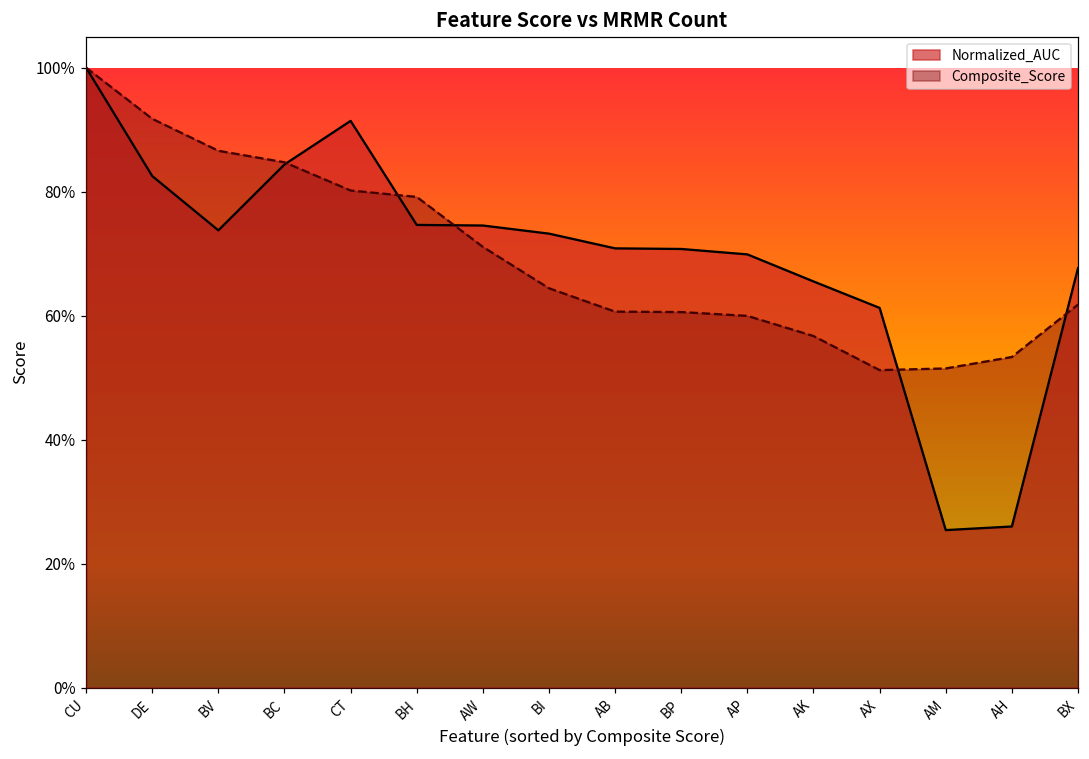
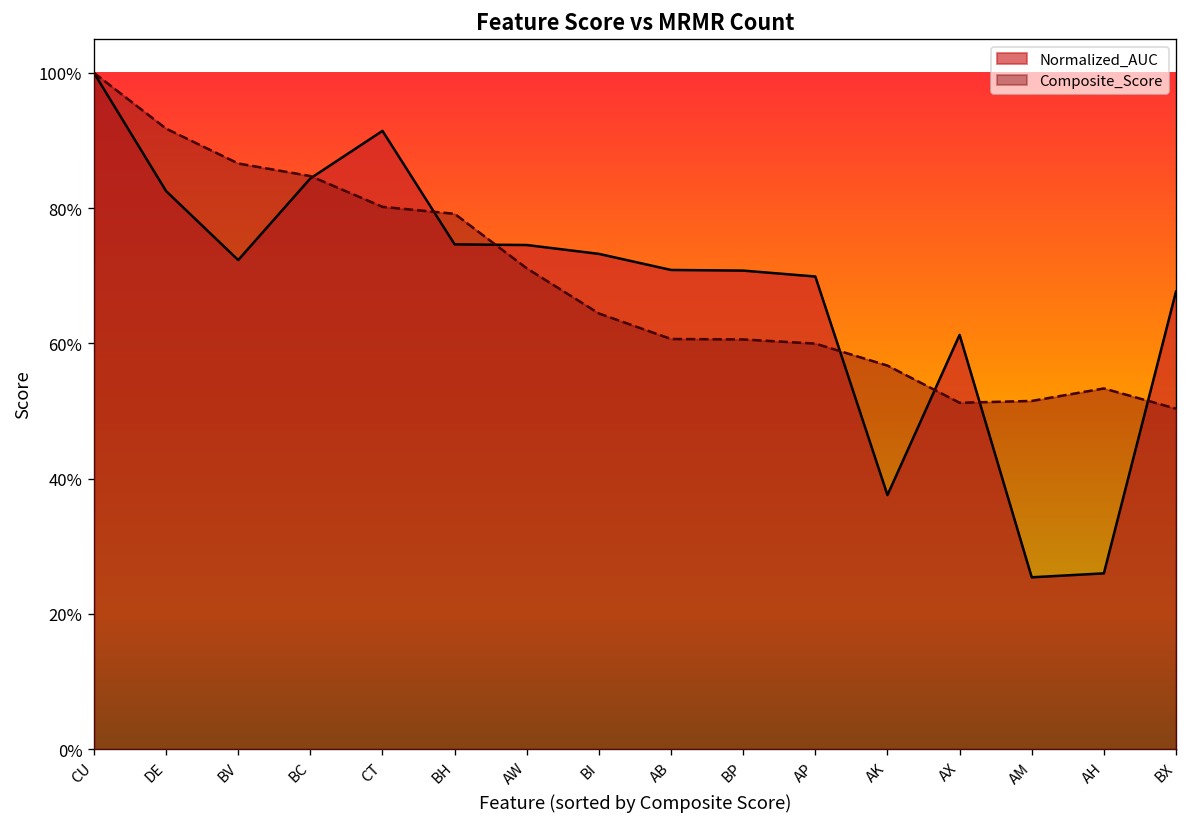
Normalized_AUC, BV: 74% -> 72%
Normalized_AUC, AK: 66% -> 38%
Composite_Score, BX: 62% -> 50%
